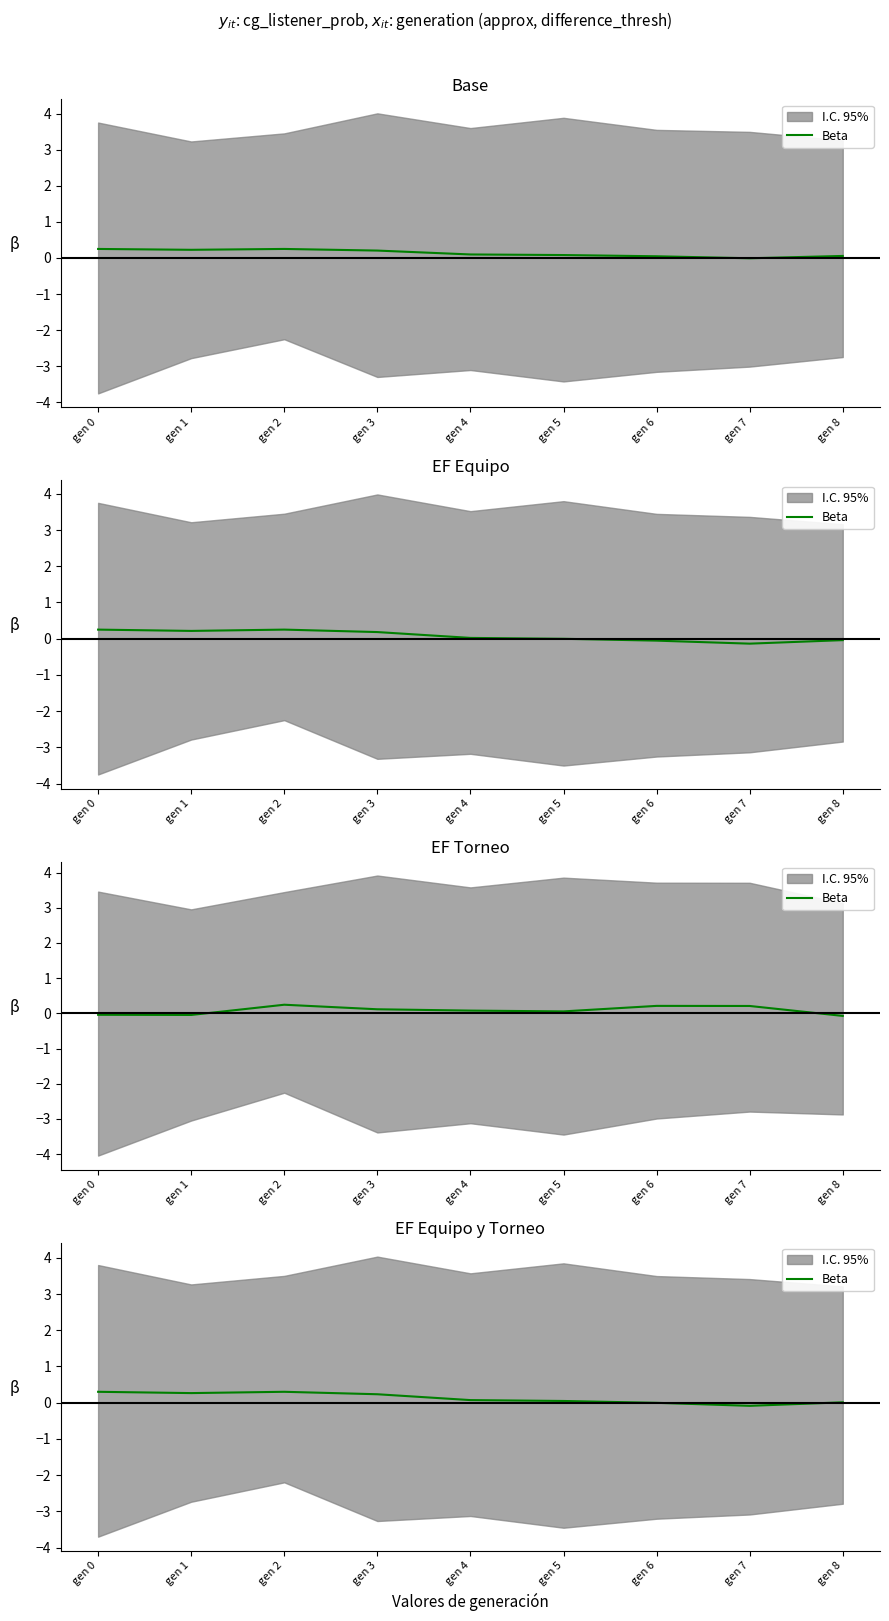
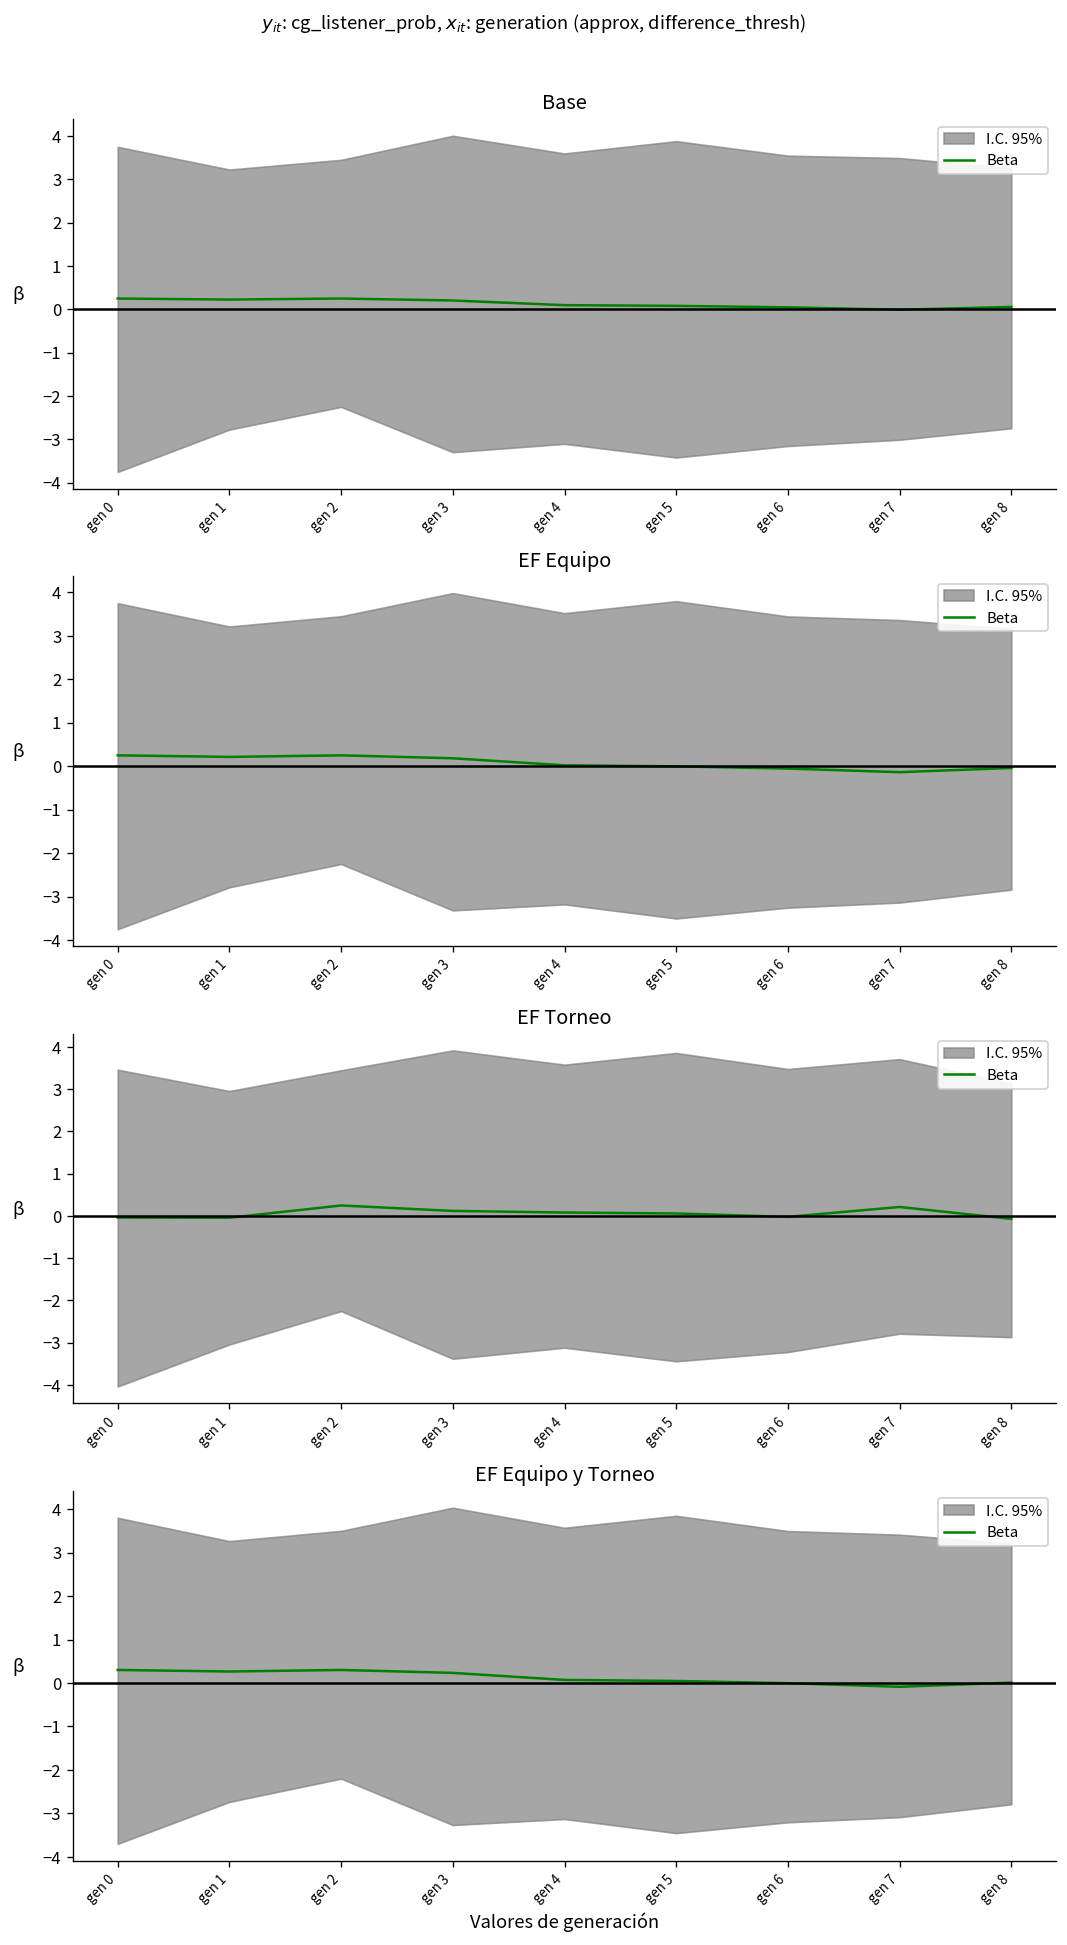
EF Torneo, Beta, gen 6: 0.2 -> 0.0
